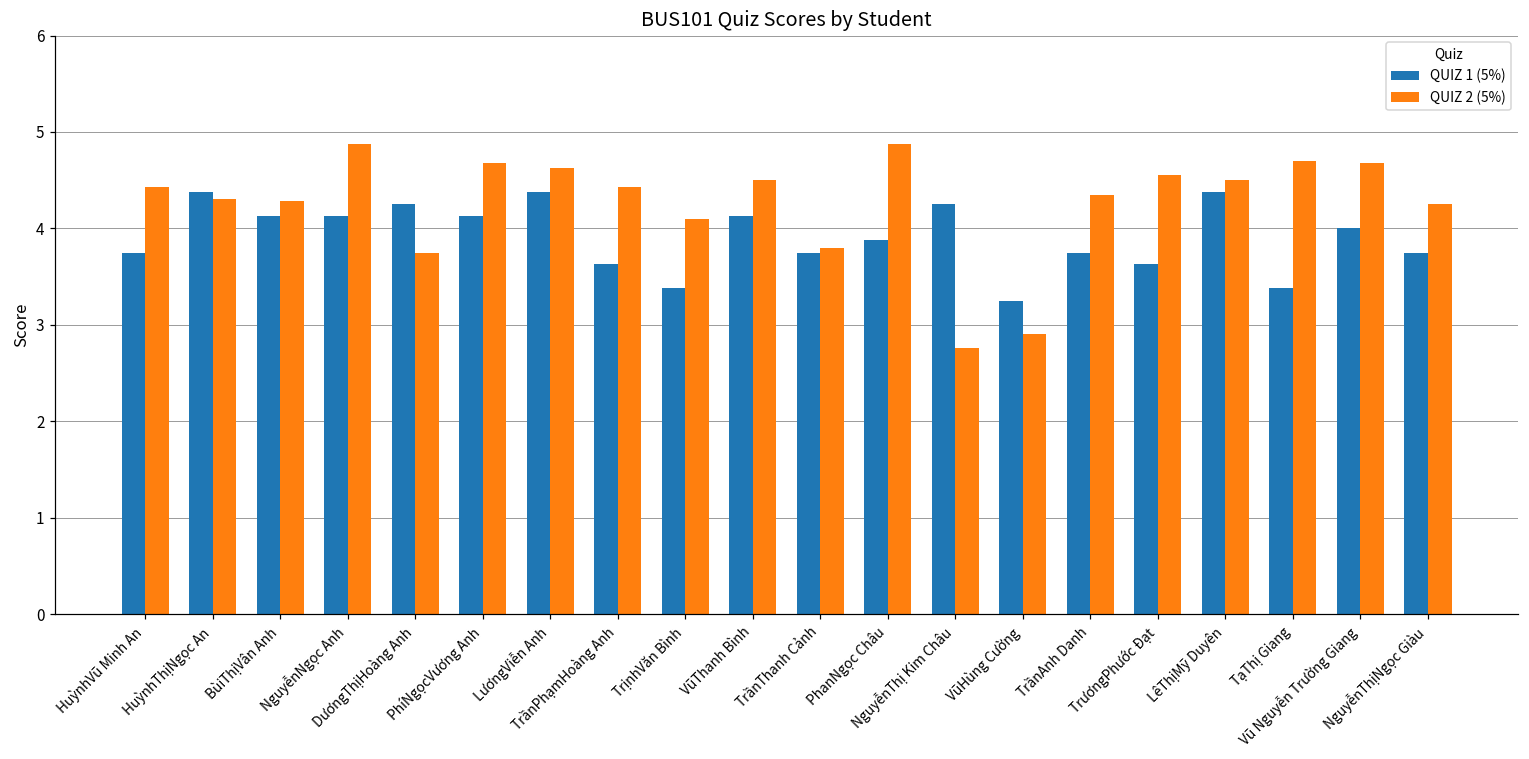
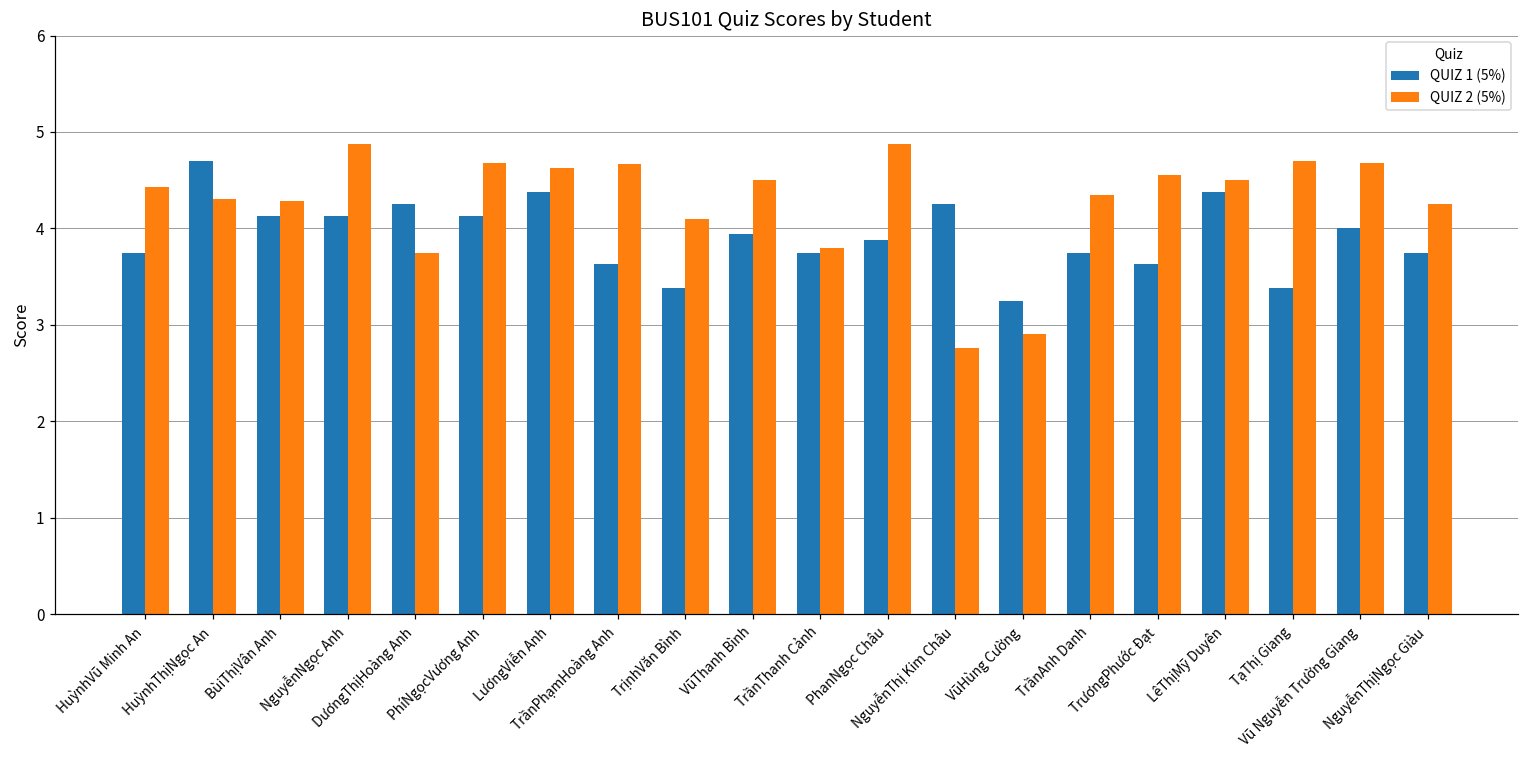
QUIZ 1 (5%), HuỳnhThịNgọc An: 4.4 -> 4.7
QUIZ 2 (5%), TrầnPhạmHoàng Anh: 4.4 -> 4.7
QUIZ 1 (5%), VũThanh Bình: 4.1 -> 3.9
